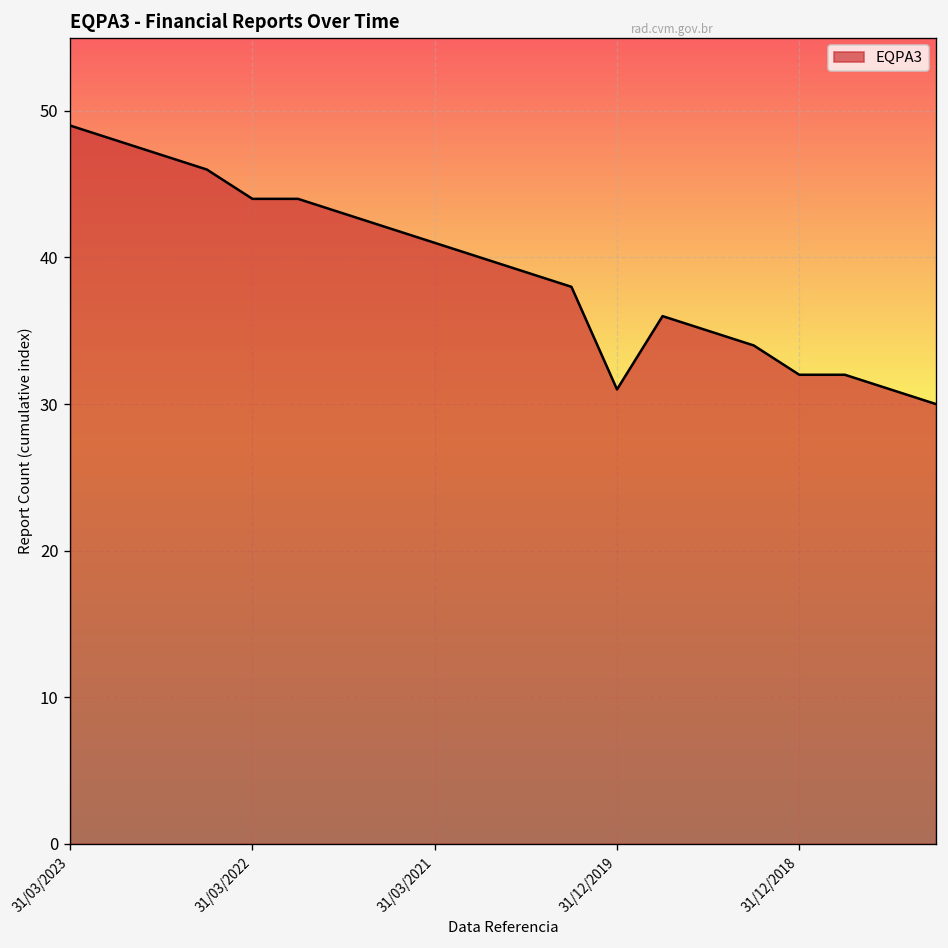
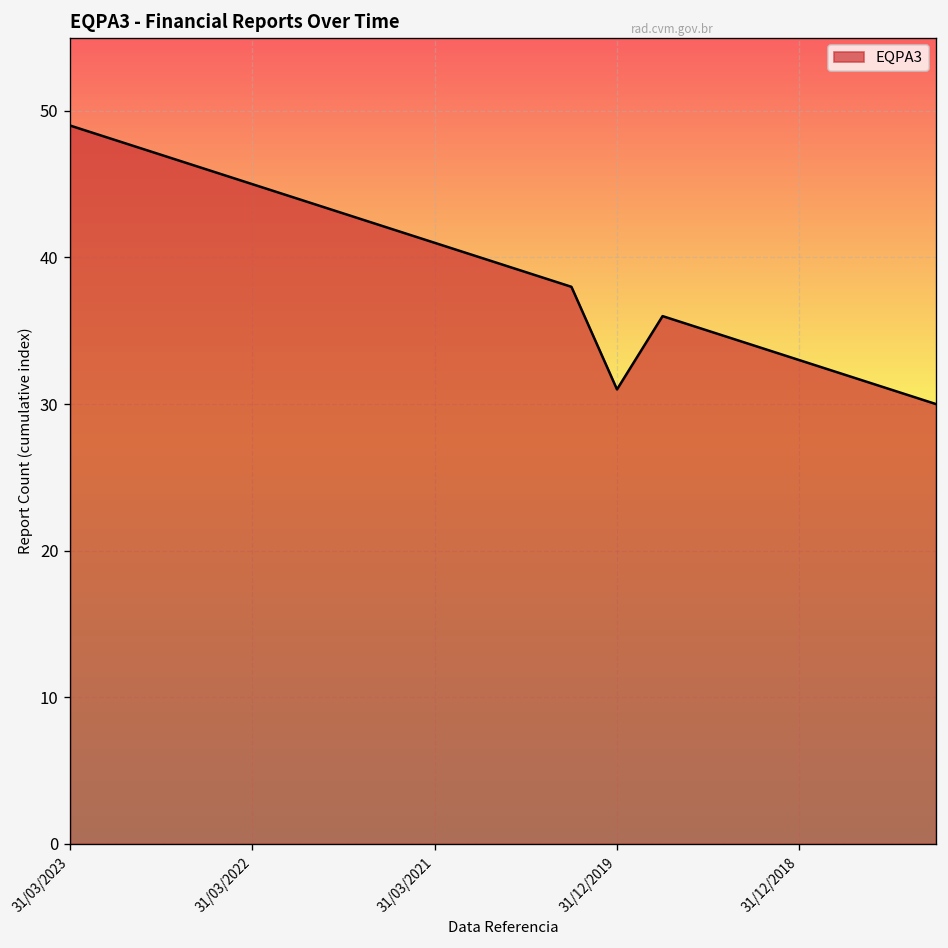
31/03/2022: 44 -> 45
31/12/2018: 32 -> 33
